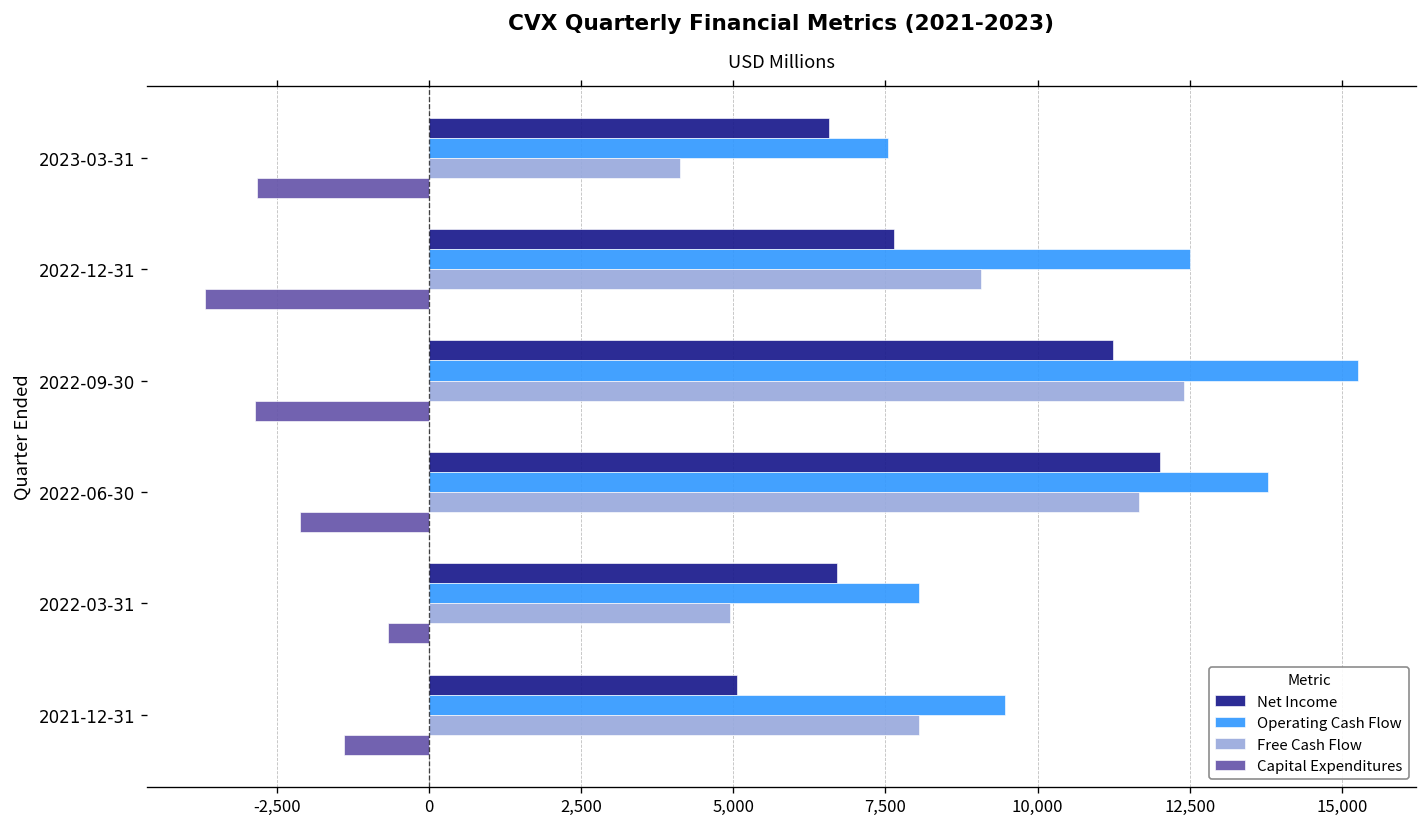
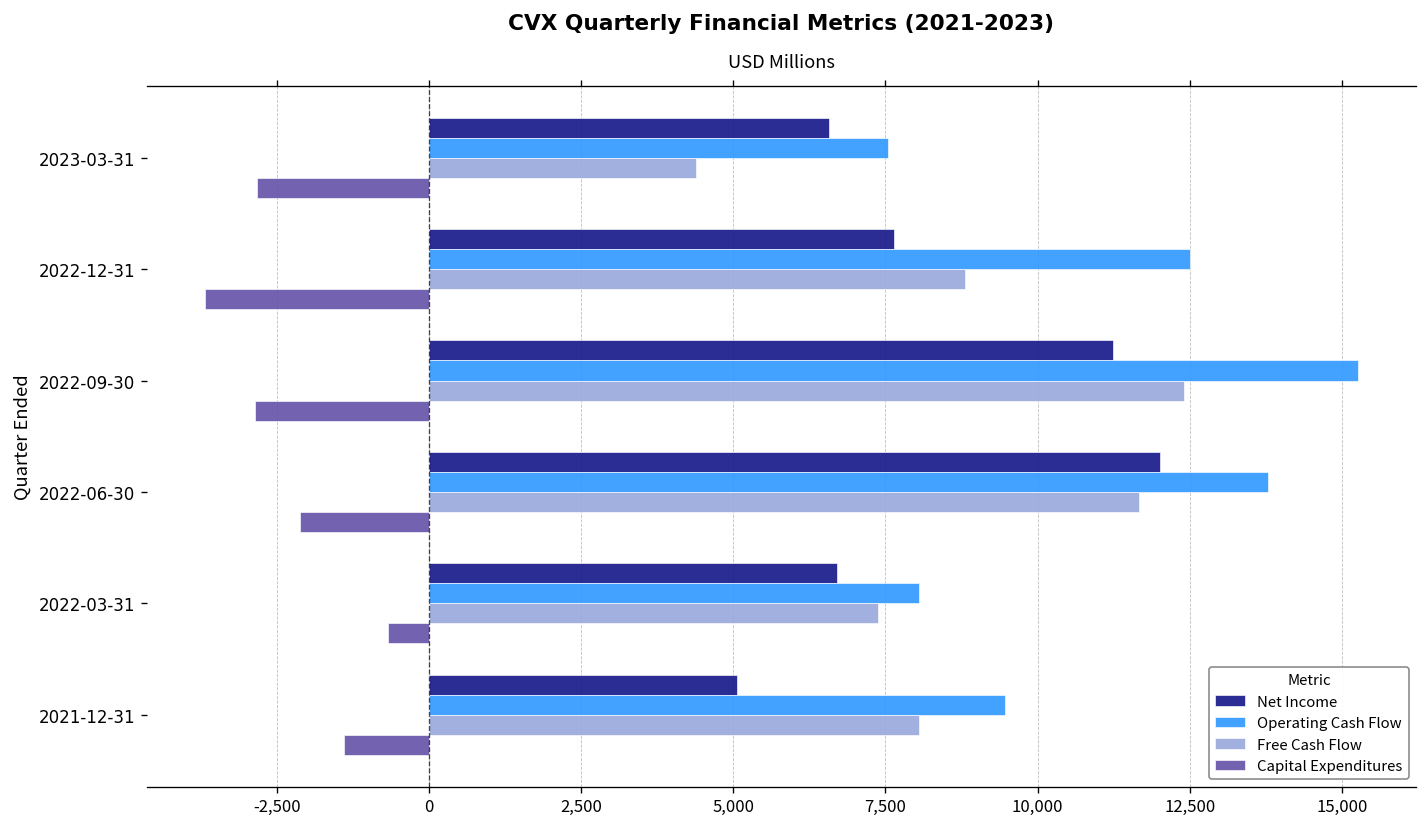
Free Cash Flow, 2023-03-31: 4,100 -> 4,400
Free Cash Flow, 2022-12-31: 9,100 -> 8,800
Free Cash Flow, 2022-03-31: 5,000 -> 7,400
